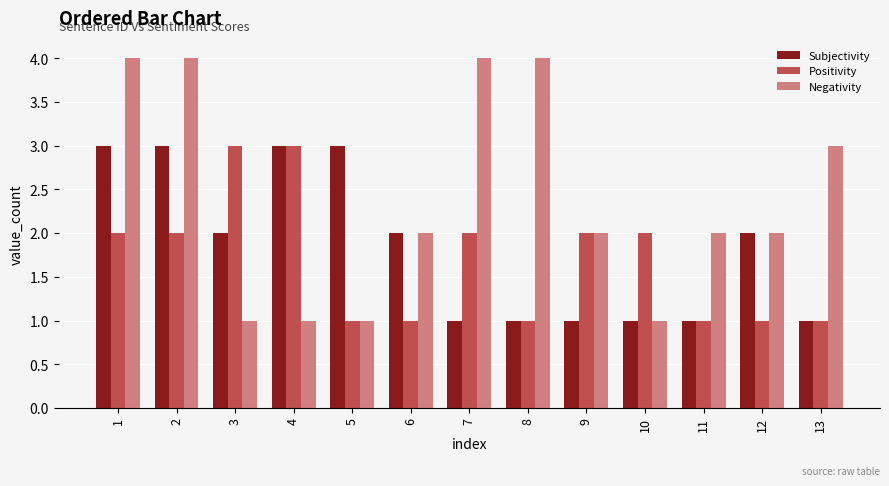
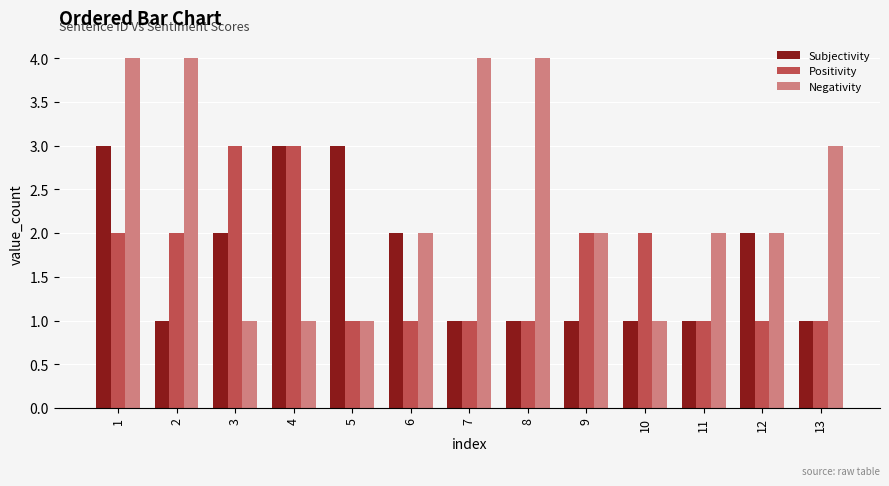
Subjectivity, 2: 3 -> 1
Positivity, 7: 2 -> 1
